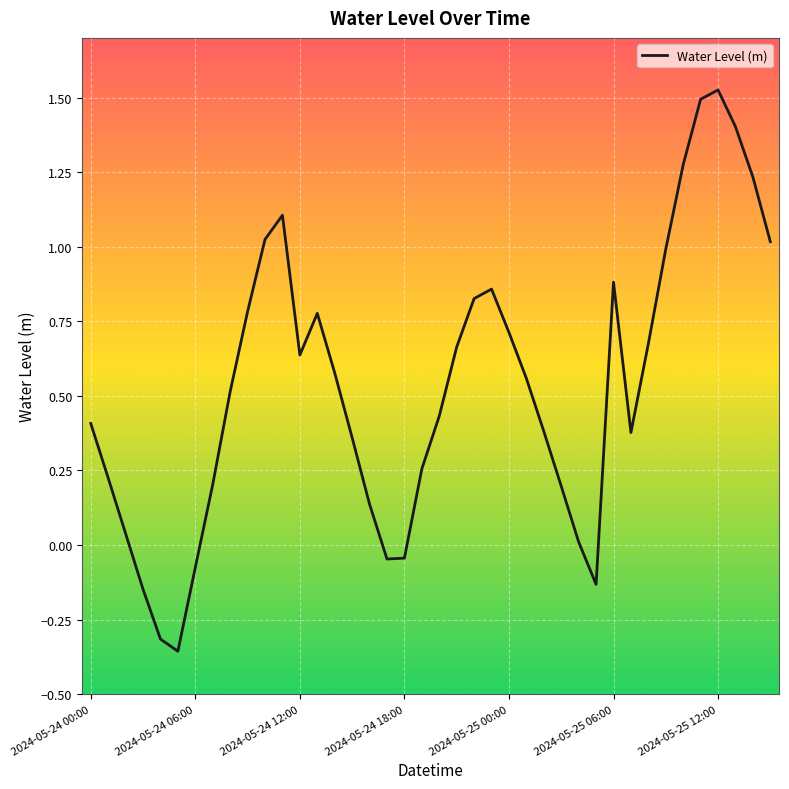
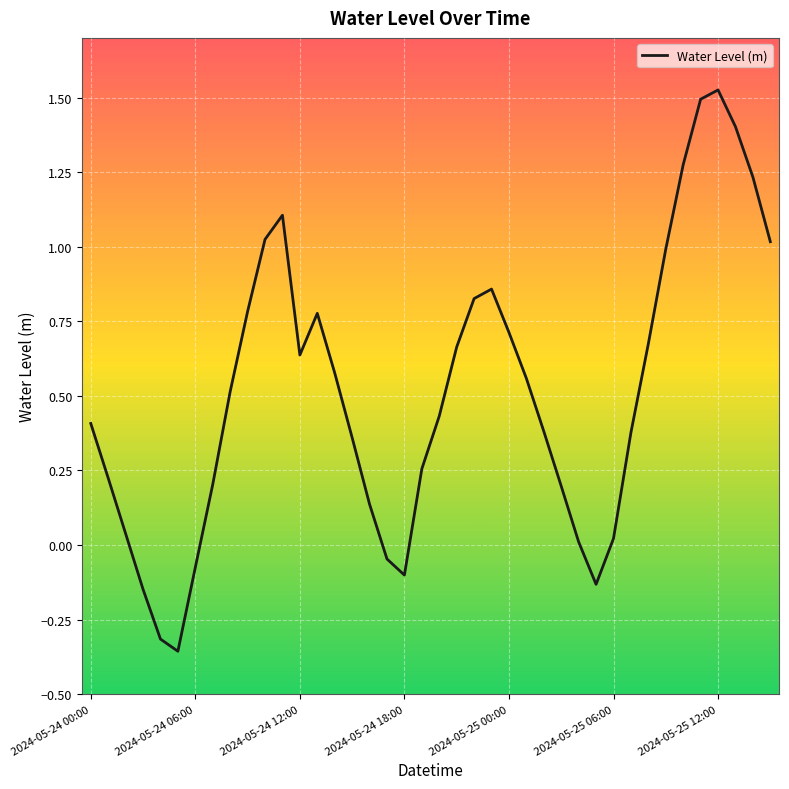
2024-05-24 18:00: -0.04 -> -0.10
2024-05-25 06:00: 0.88 -> 0.02
